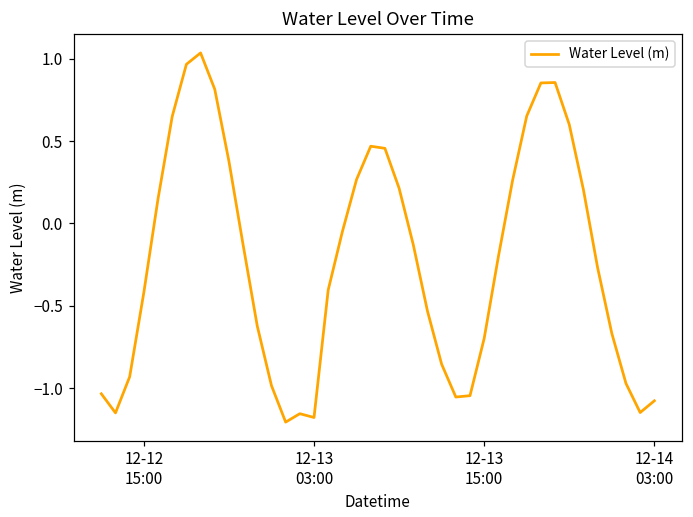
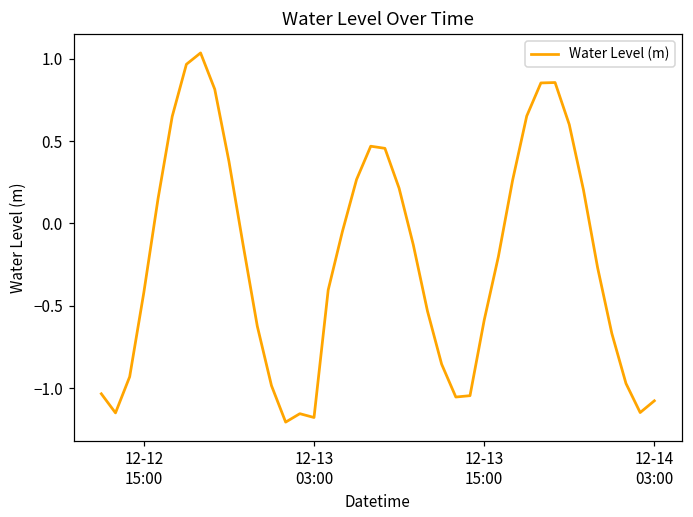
12-13 15:00: -0.70 -> -0.59
